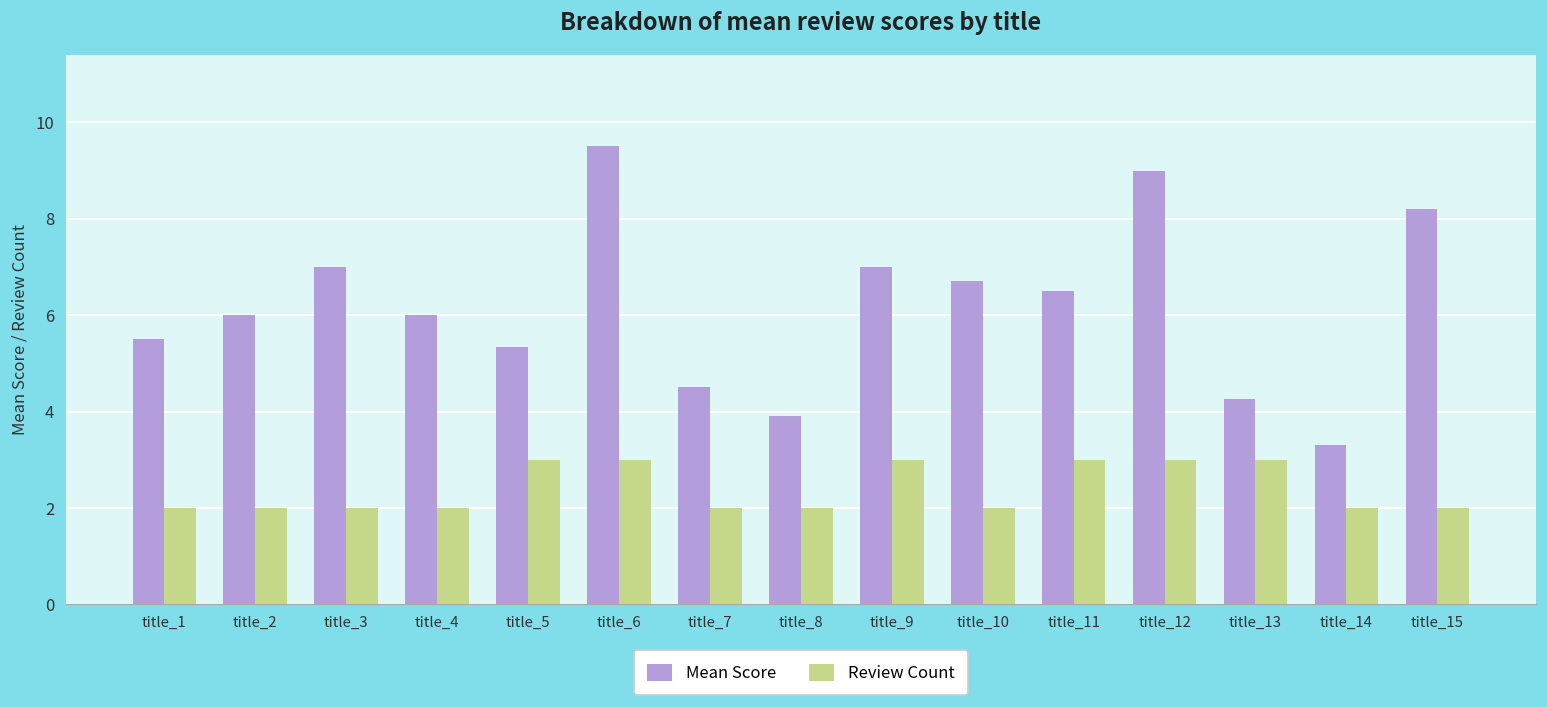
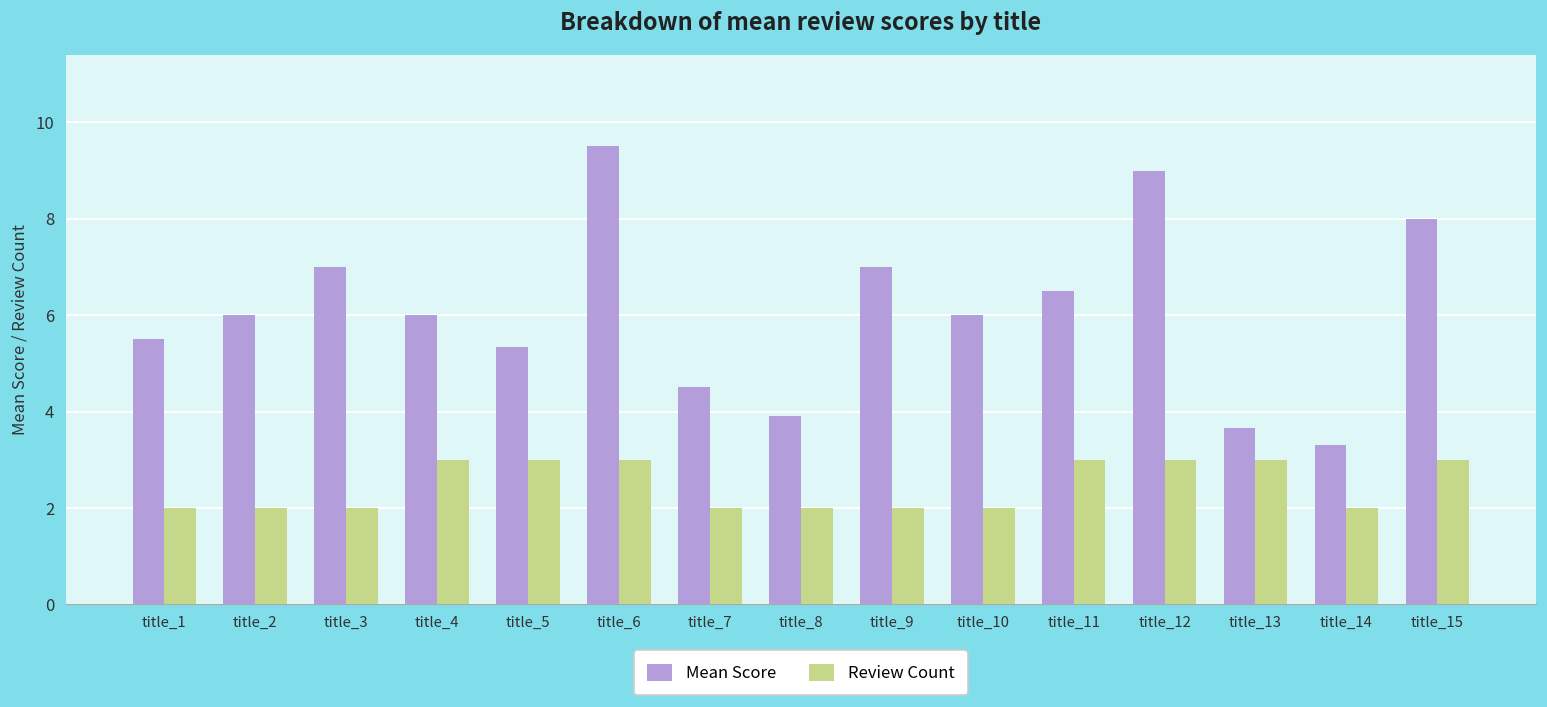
Review Count, title_4: 2 -> 3
Review Count, title_9: 3 -> 2
Mean Score, title_10: 6.7 -> 6.0
Mean Score, title_13: 4.3 -> 3.7
Mean Score, title_15: 8.2 -> 8.0
Review Count, title_15: 2 -> 3
